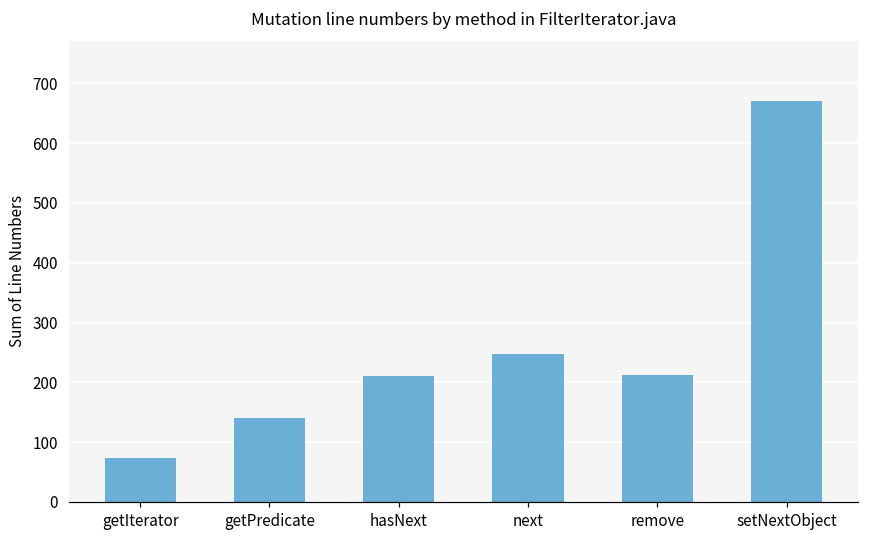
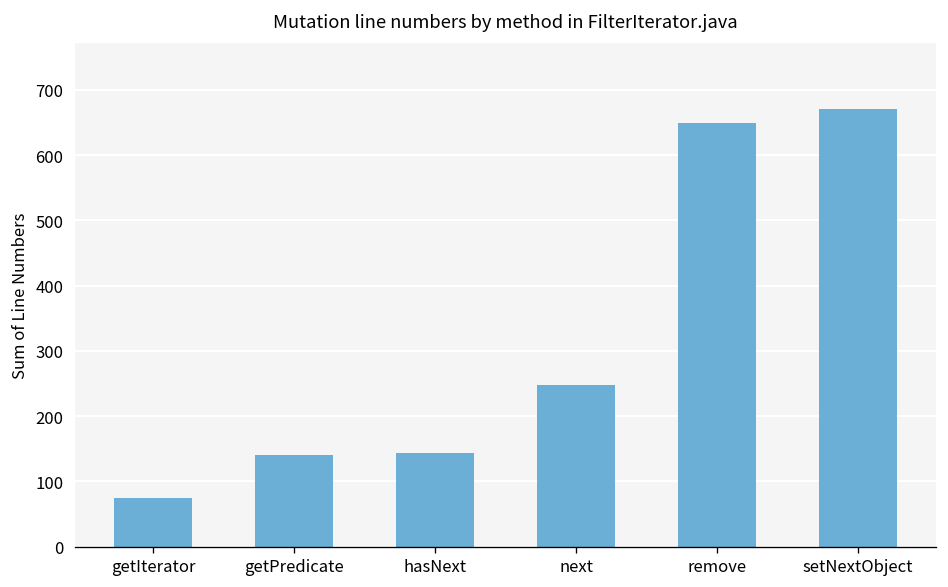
hasNext: 210 -> 140
remove: 210 -> 650
